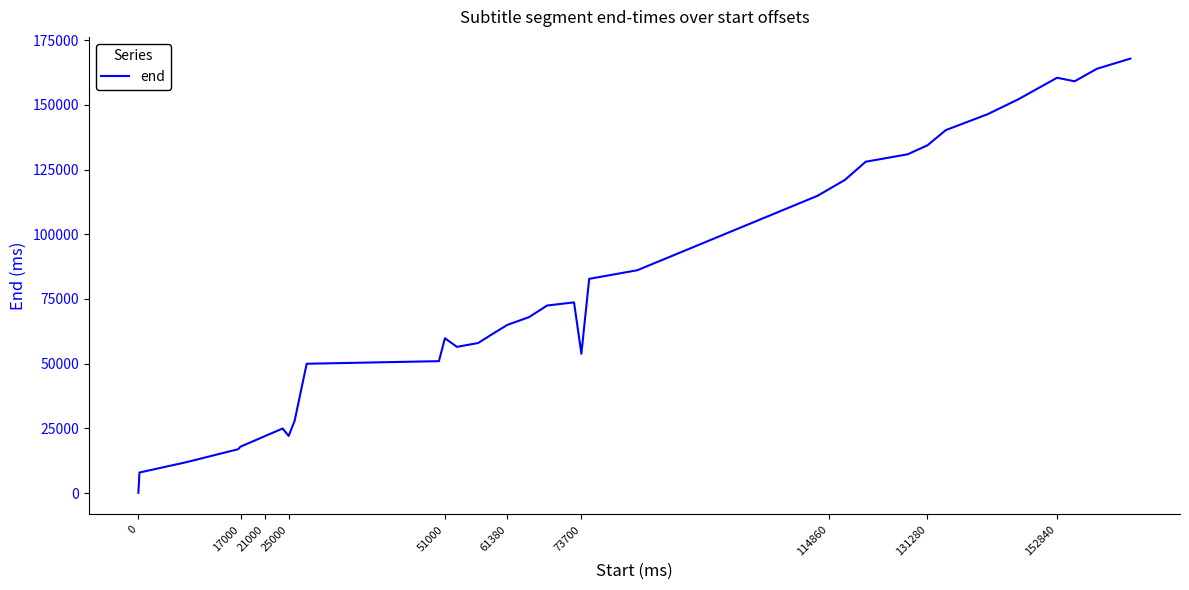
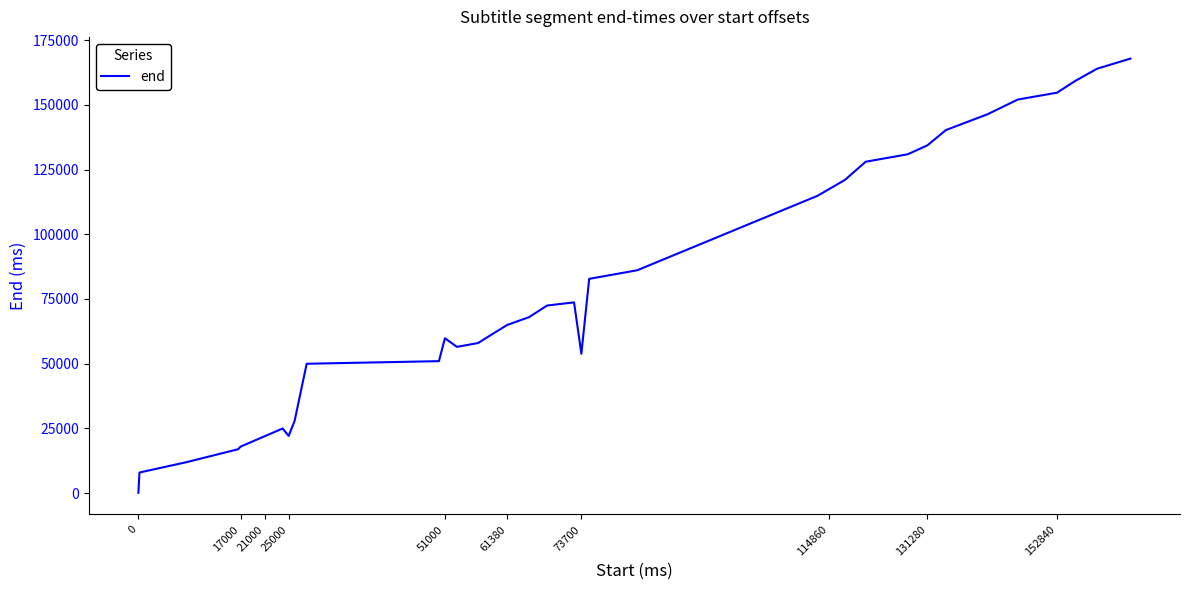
152840: 160000 -> 155000
